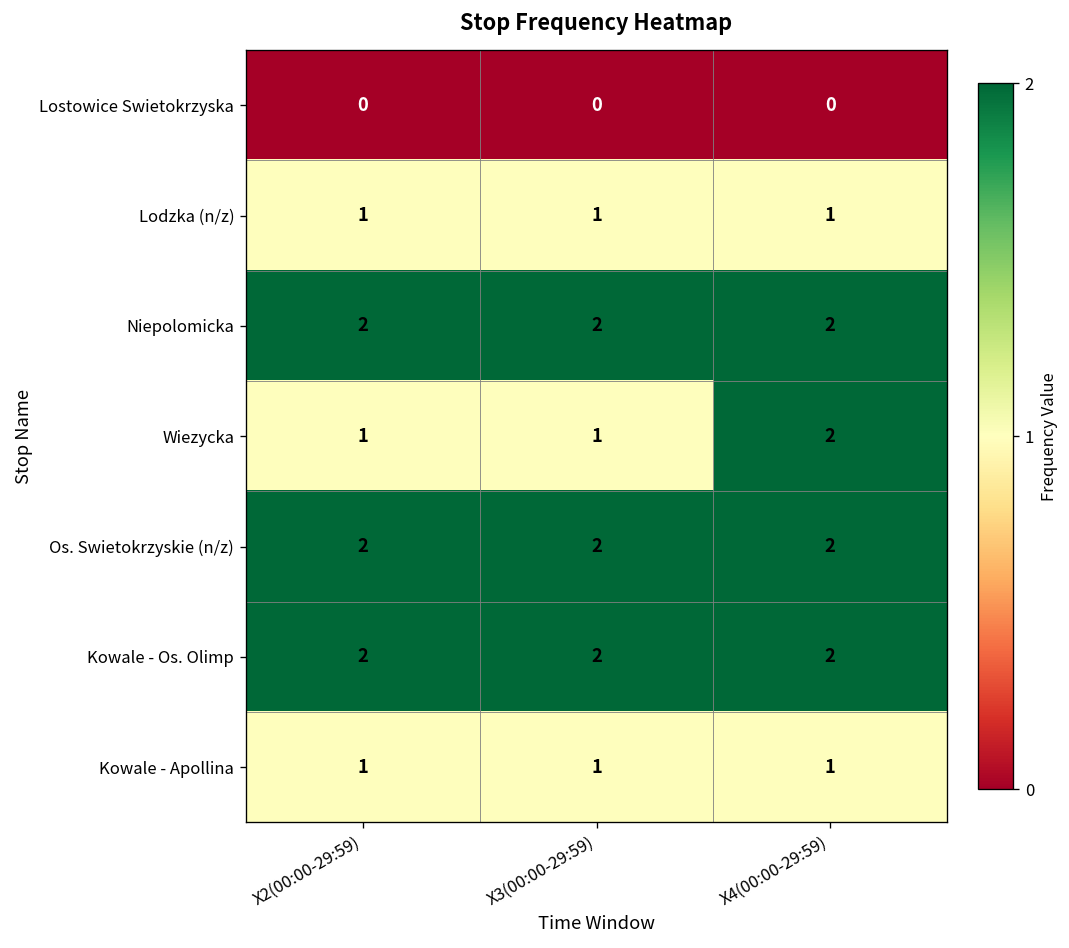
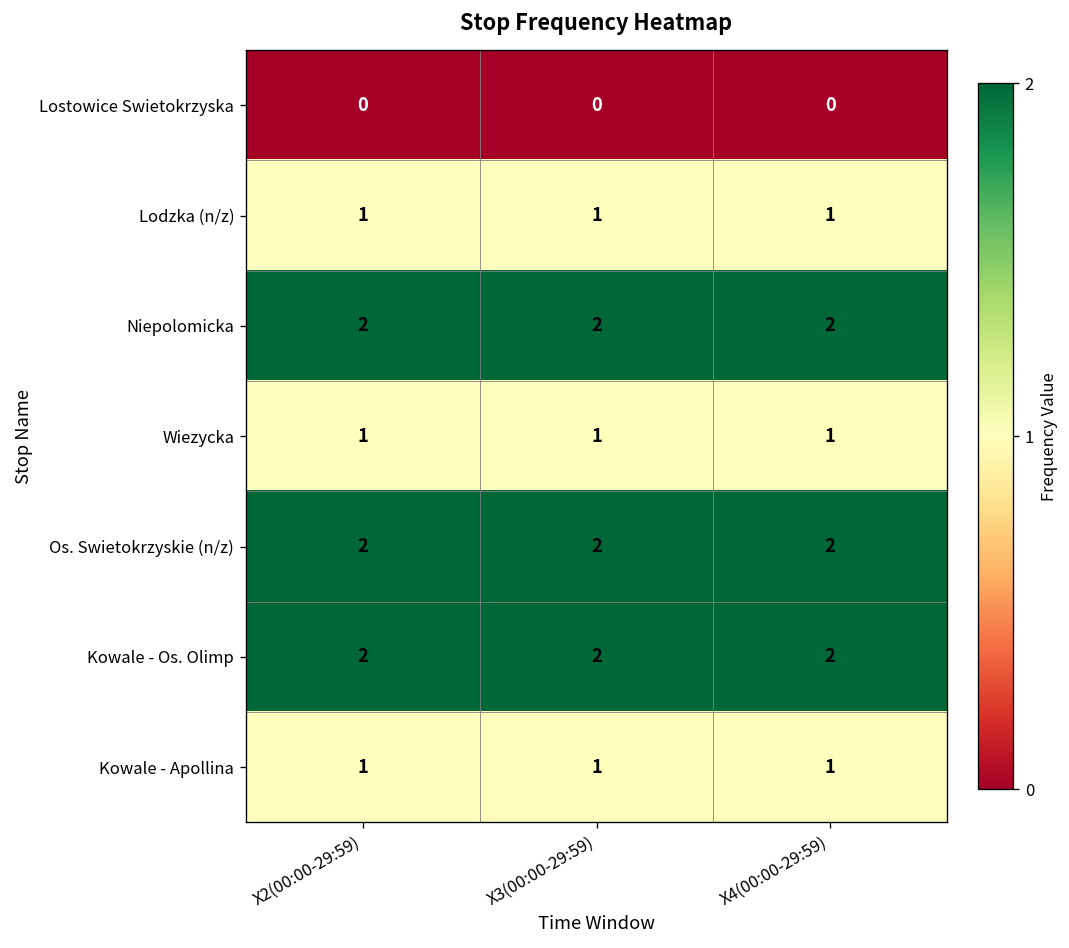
Wiezycka, X4(00:00-29:59): 2 -> 1
